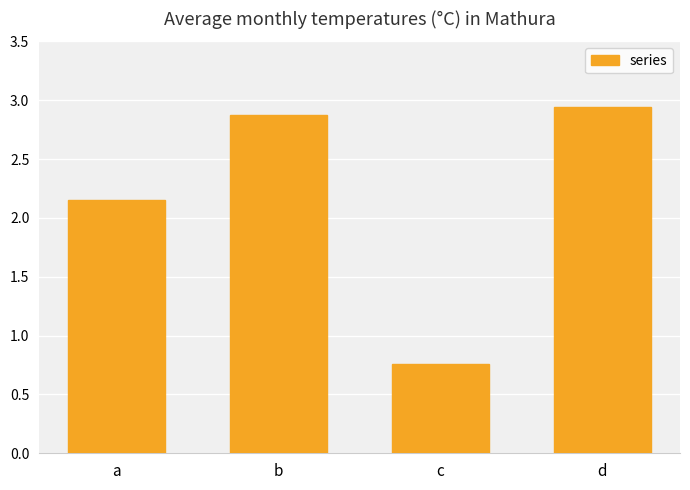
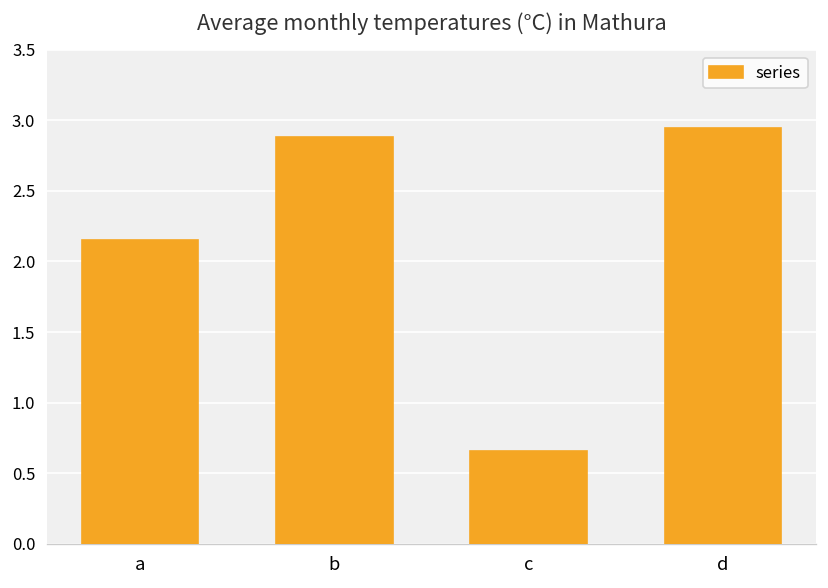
c: 0.76 -> 0.66
